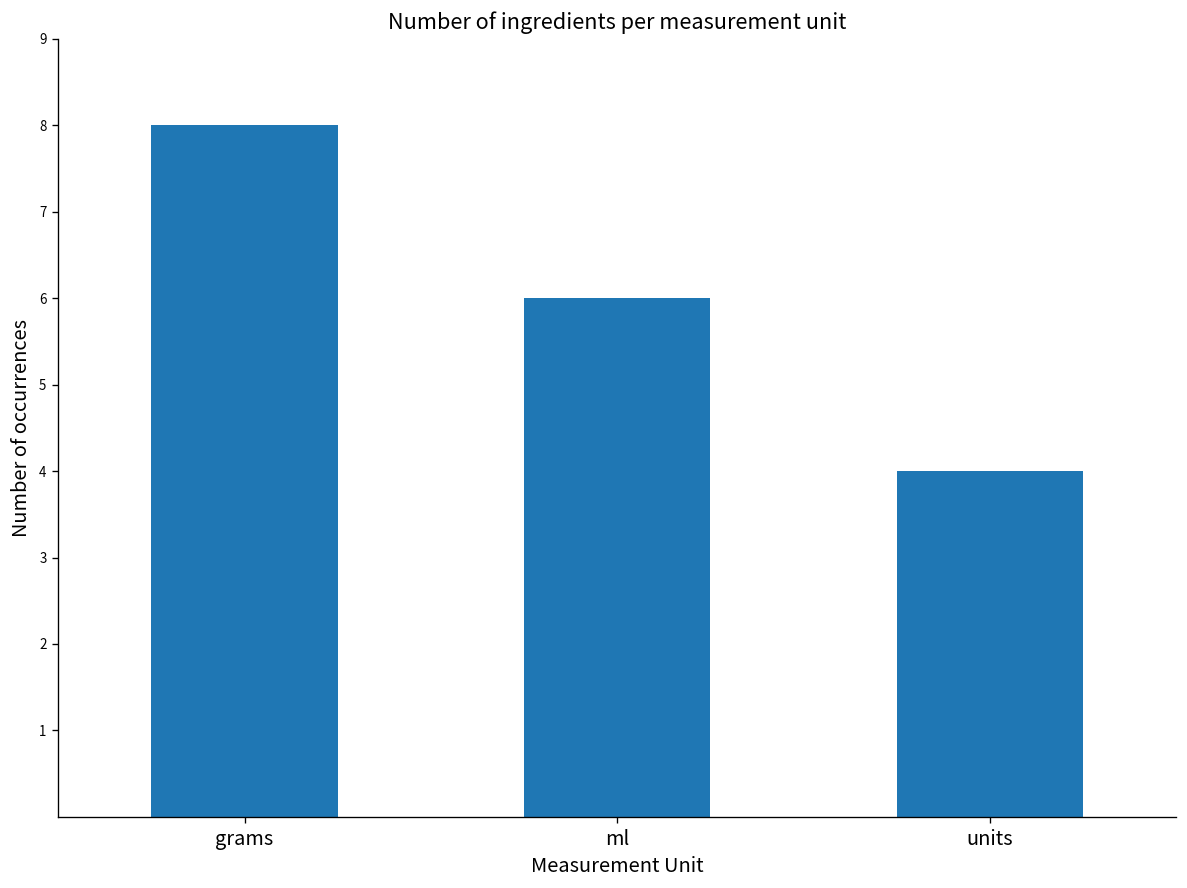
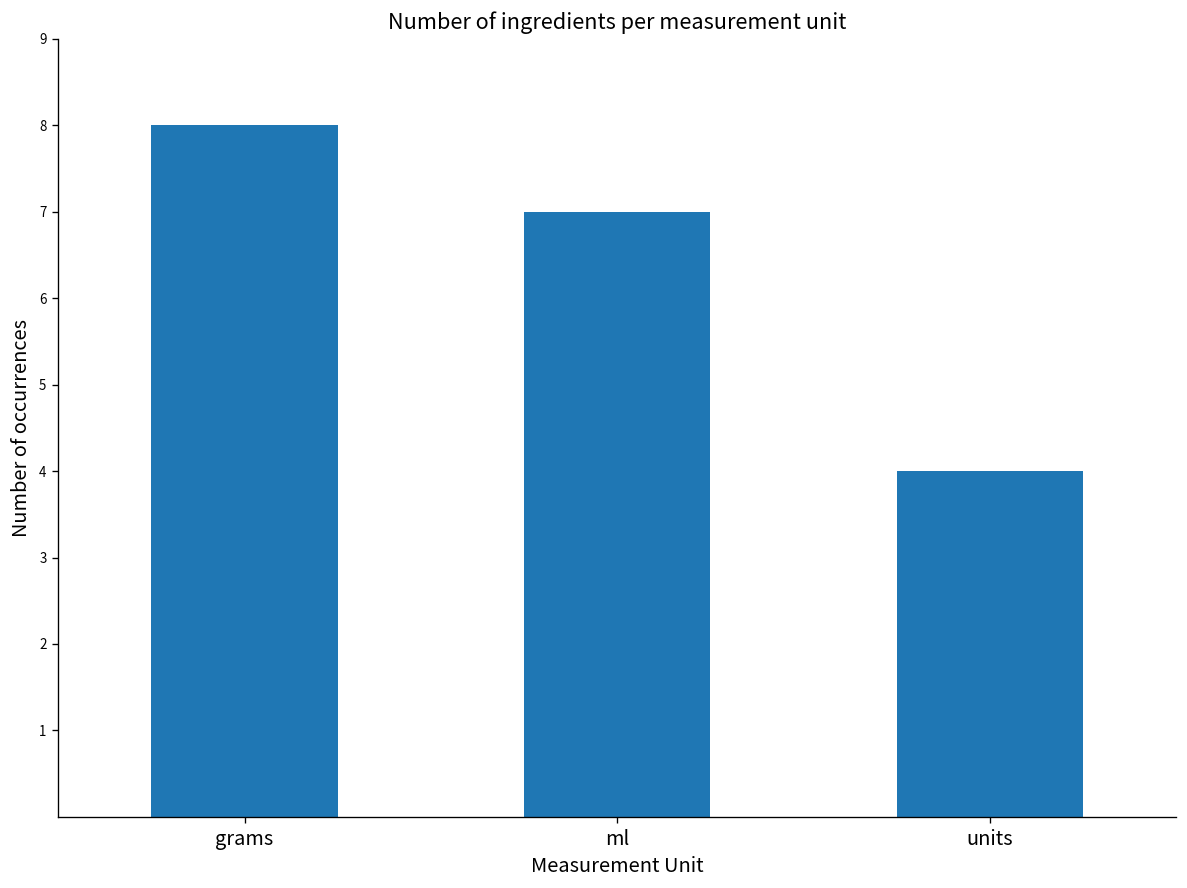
ml: 6 -> 7
